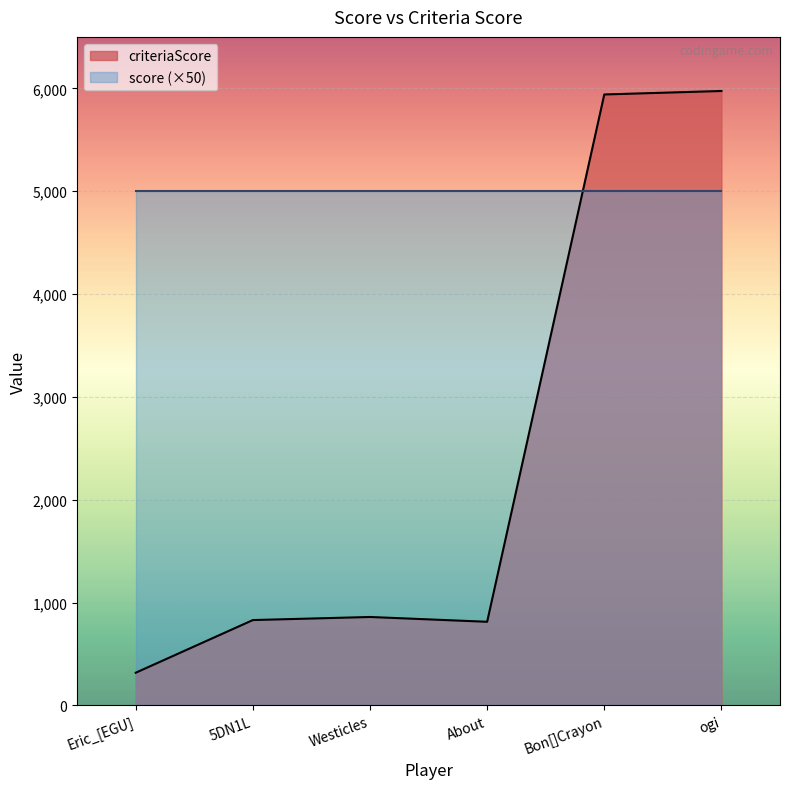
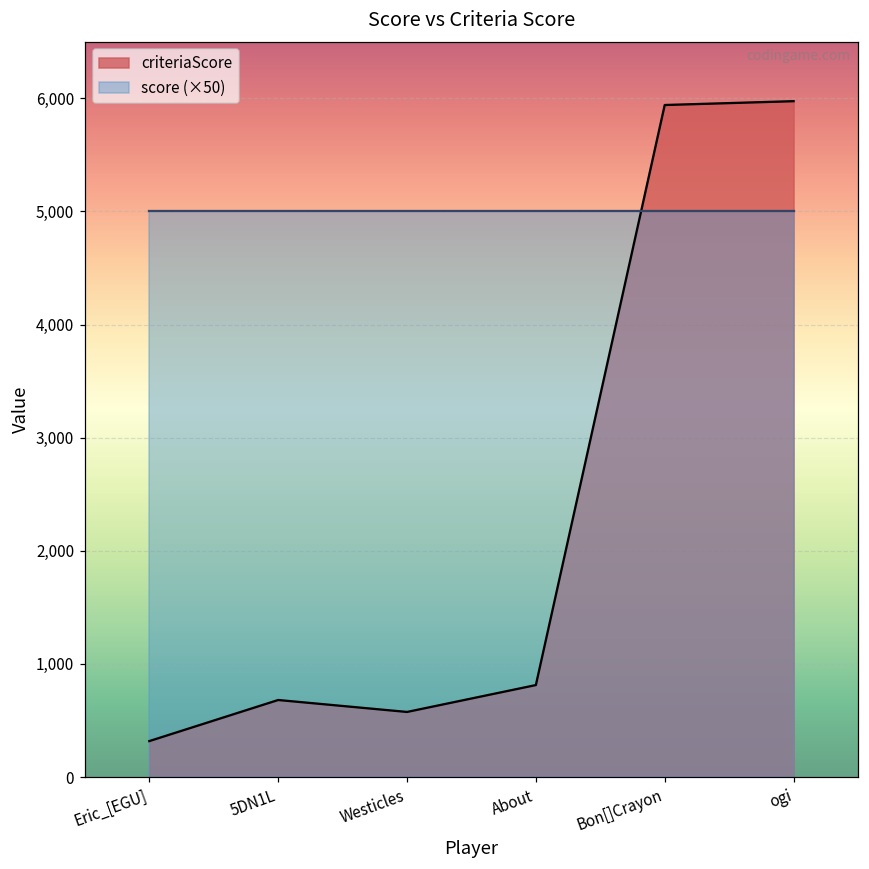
criteriaScore, 5DN1L: 830 -> 680
criteriaScore, Westicles: 860 -> 580
